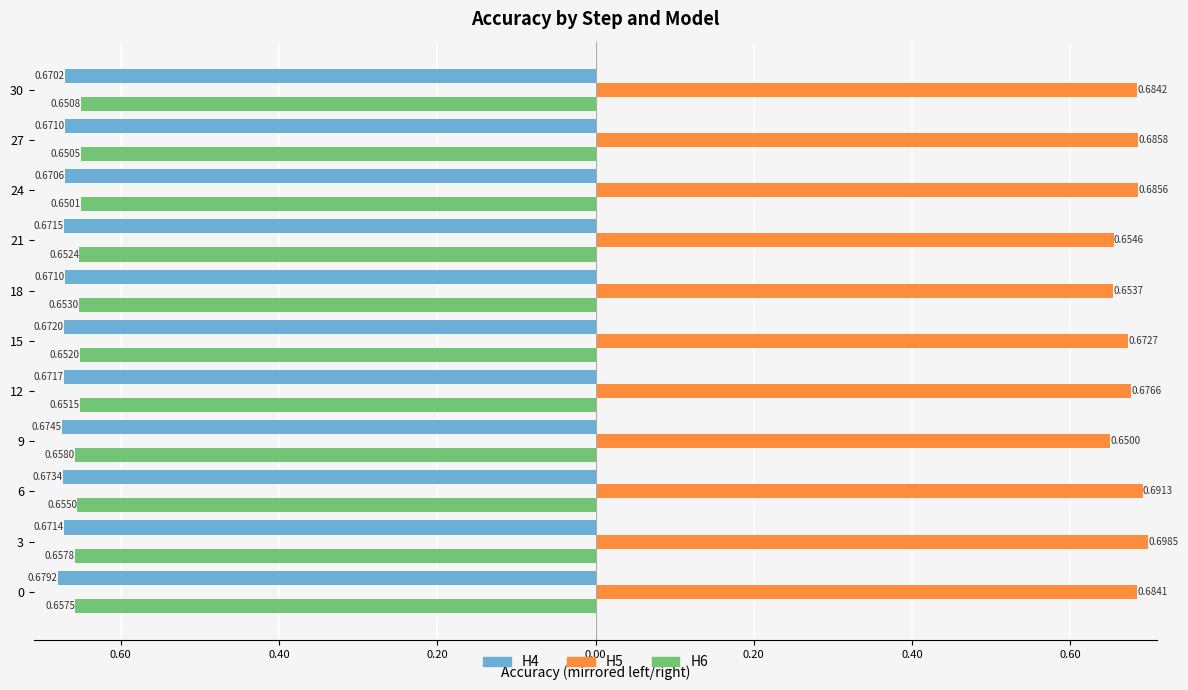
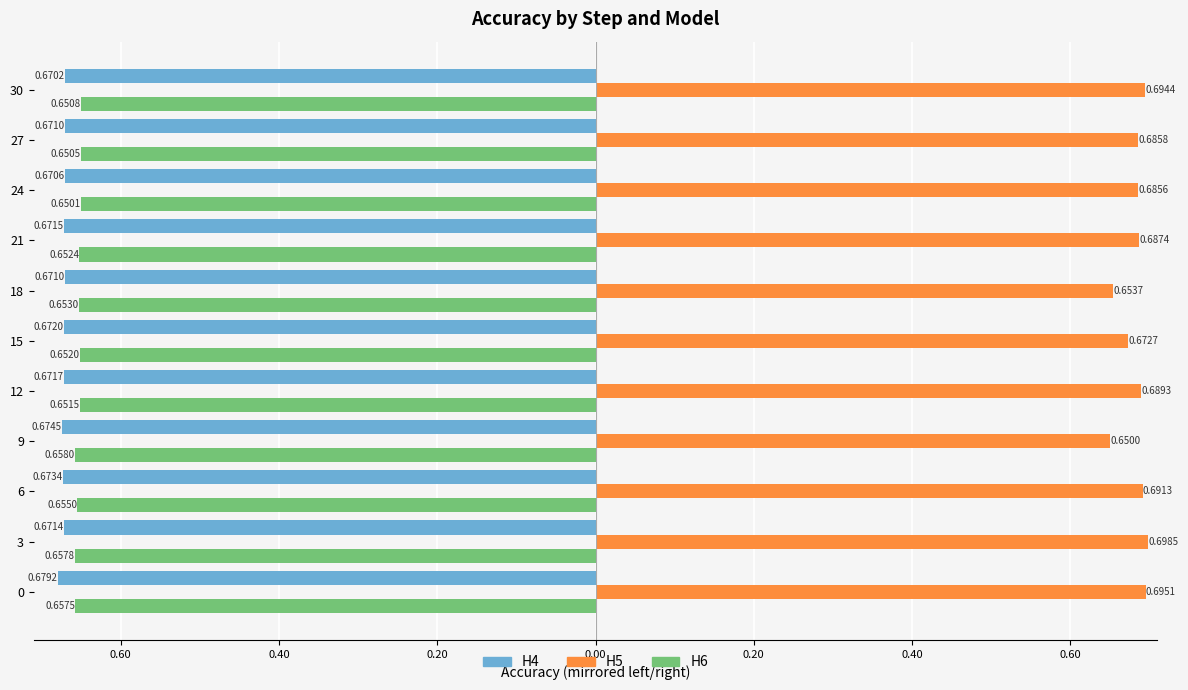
H5, 30: 0.6842 -> 0.6944
H5, 21: 0.6546 -> 0.6874
H5, 12: 0.6766 -> 0.6893
H5, 0: 0.6841 -> 0.6951
